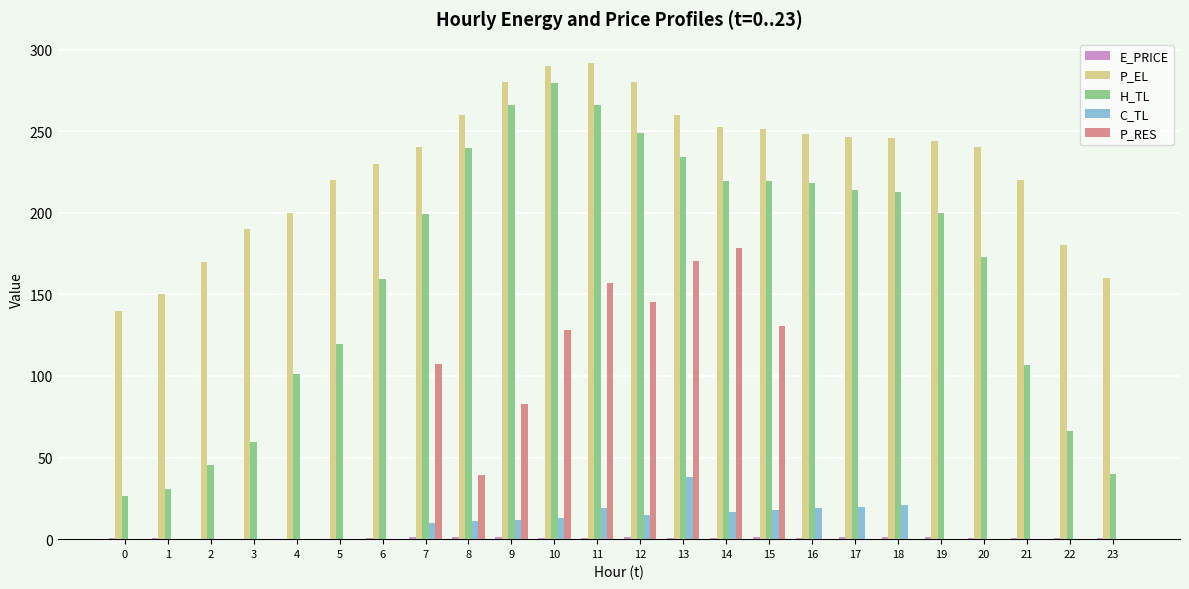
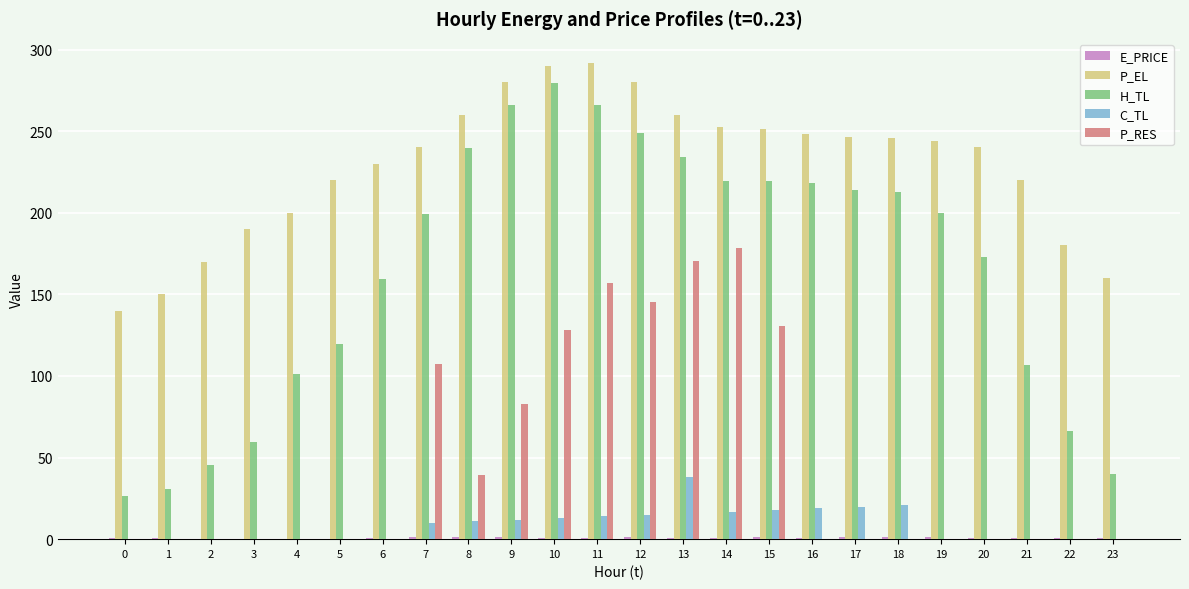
C_TL, 11: 19 -> 14
